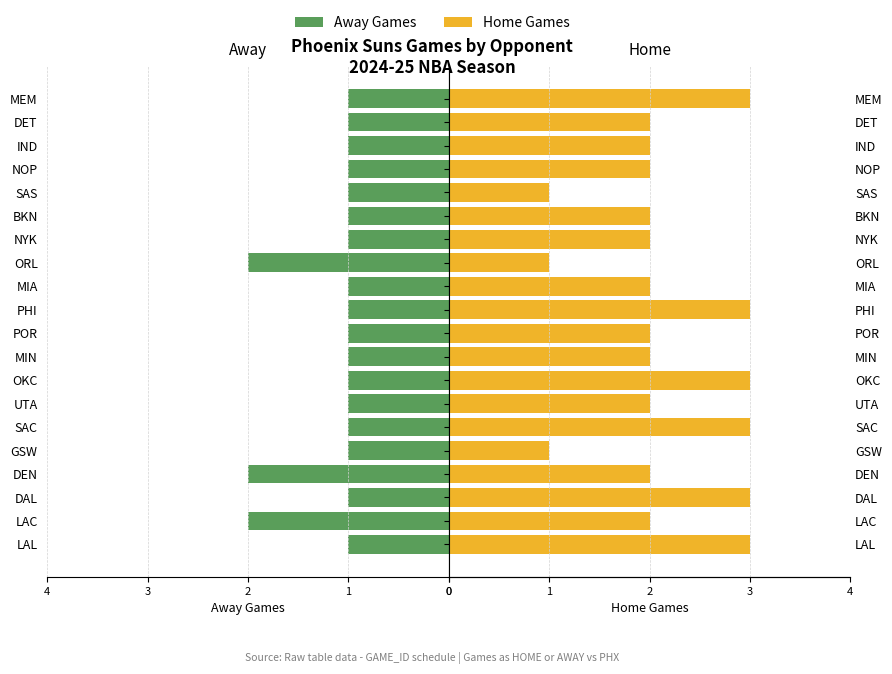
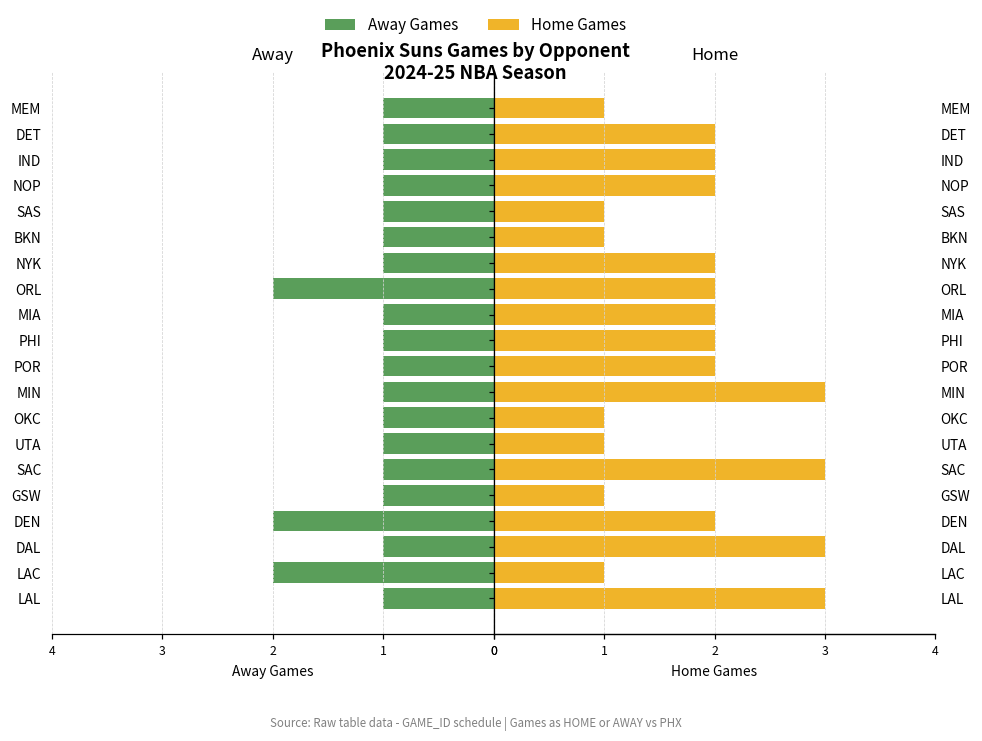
Home, MEM: 3 -> 1
Home, BKN: 2 -> 1
Home, ORL: 1 -> 2
Home, PHI: 3 -> 2
Home, MIN: 2 -> 3
Home, OKC: 3 -> 1
Home, UTA: 2 -> 1
Home, LAC: 2 -> 1
